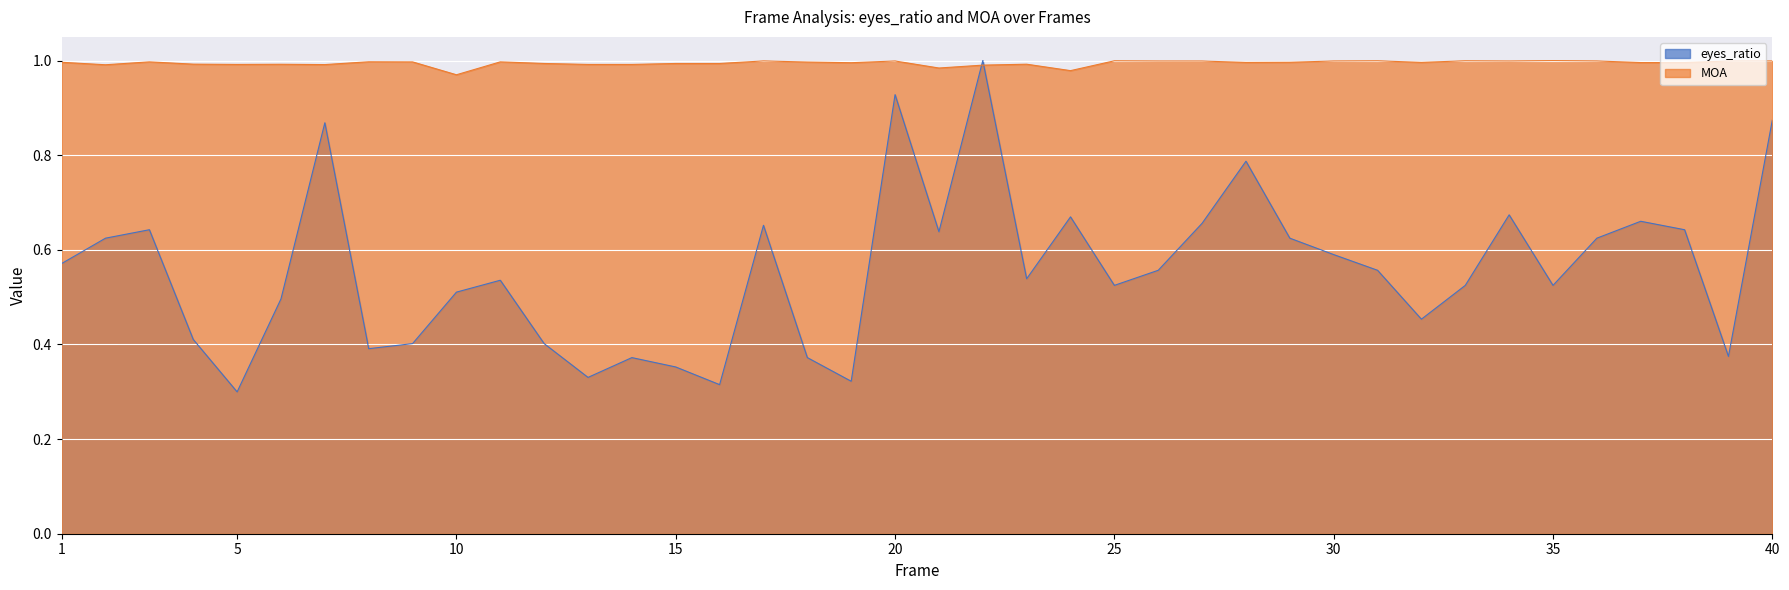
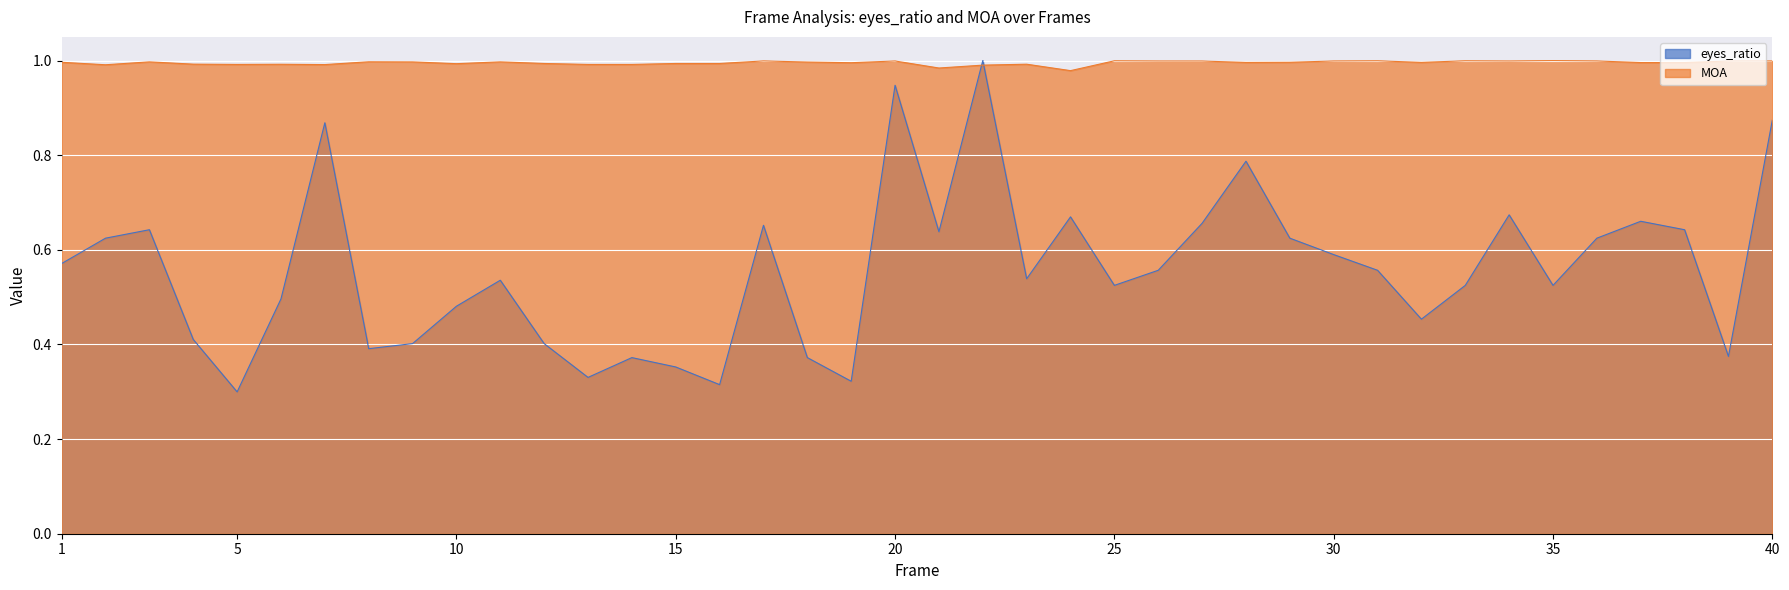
eyes_ratio, 10: 0.51 -> 0.48
MOA, 10: 0.97 -> 0.99
eyes_ratio, 20: 0.93 -> 0.95
